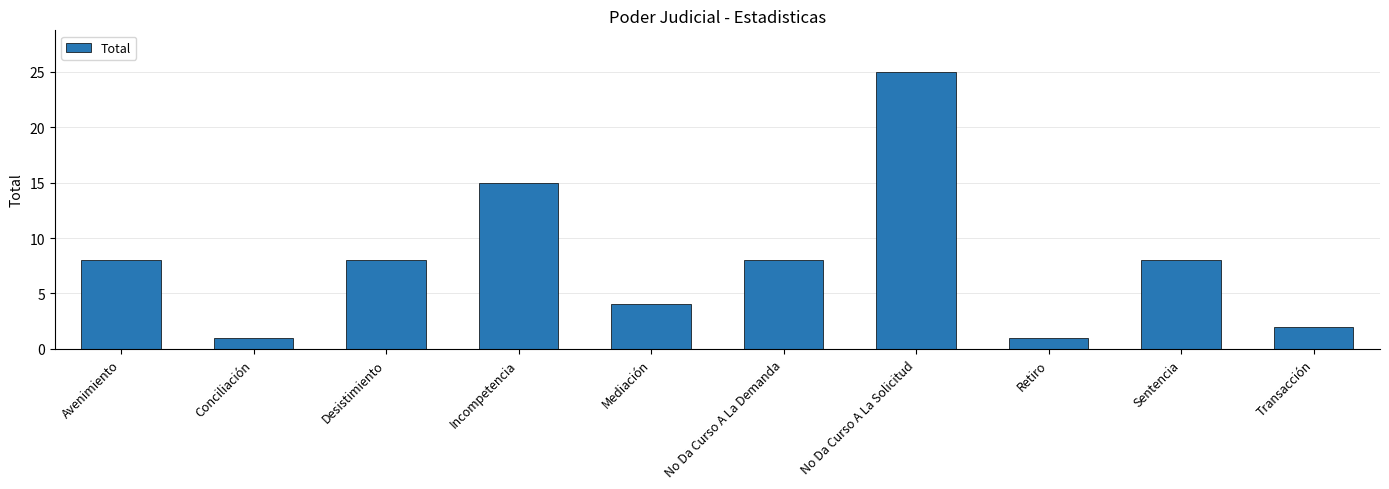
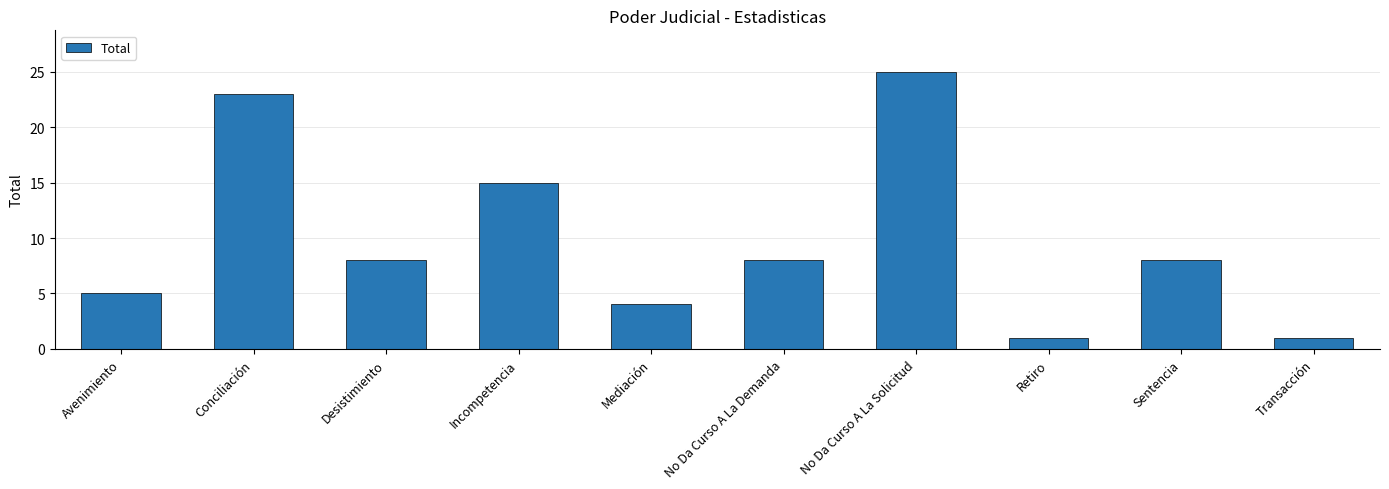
Avenimiento: 8 -> 5
Conciliación: 1 -> 23
Transacción: 2 -> 1
